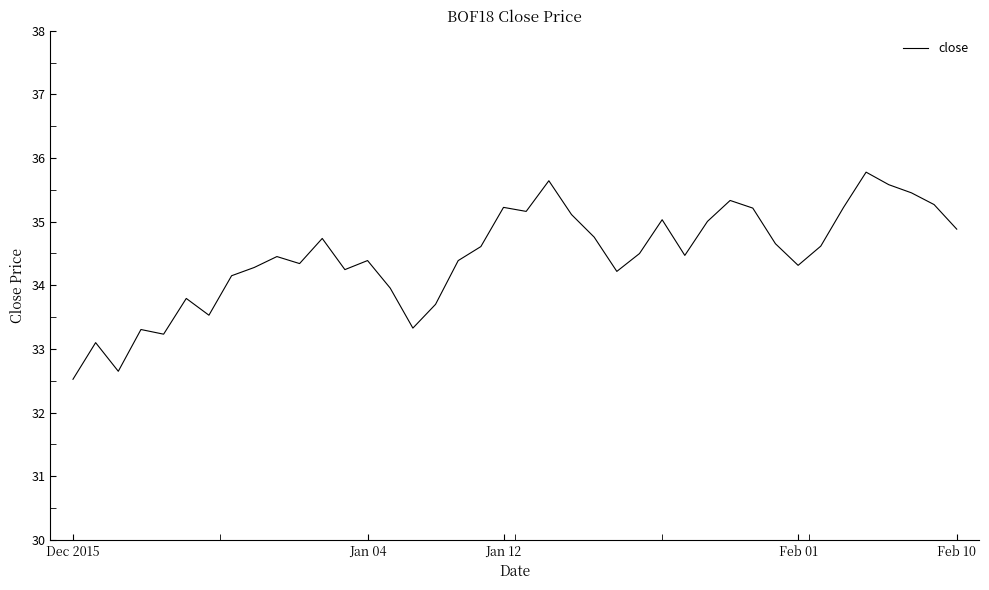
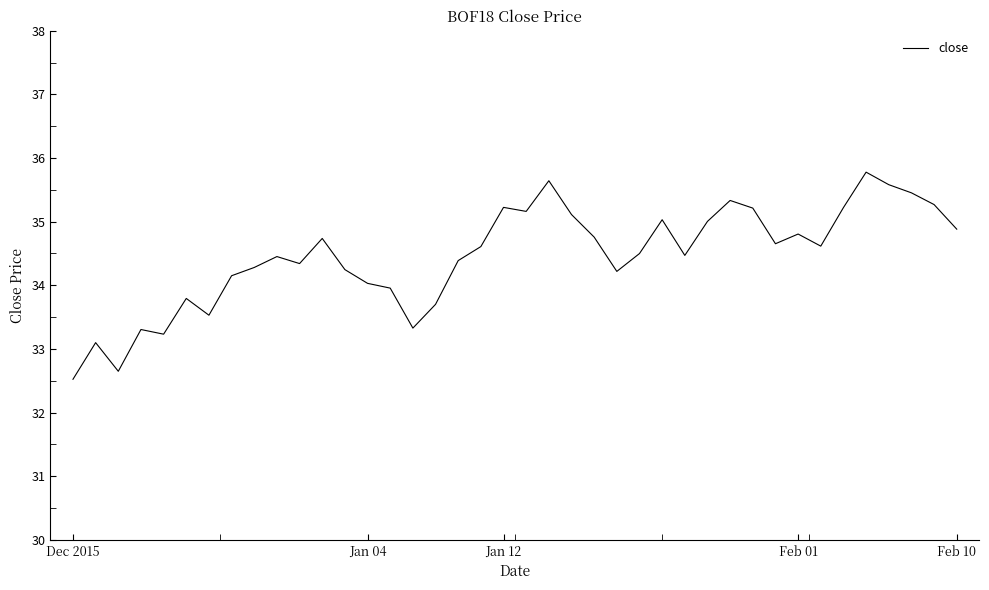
Jan 04: 34.4 -> 34.0
Feb 01: 34.3 -> 34.8
